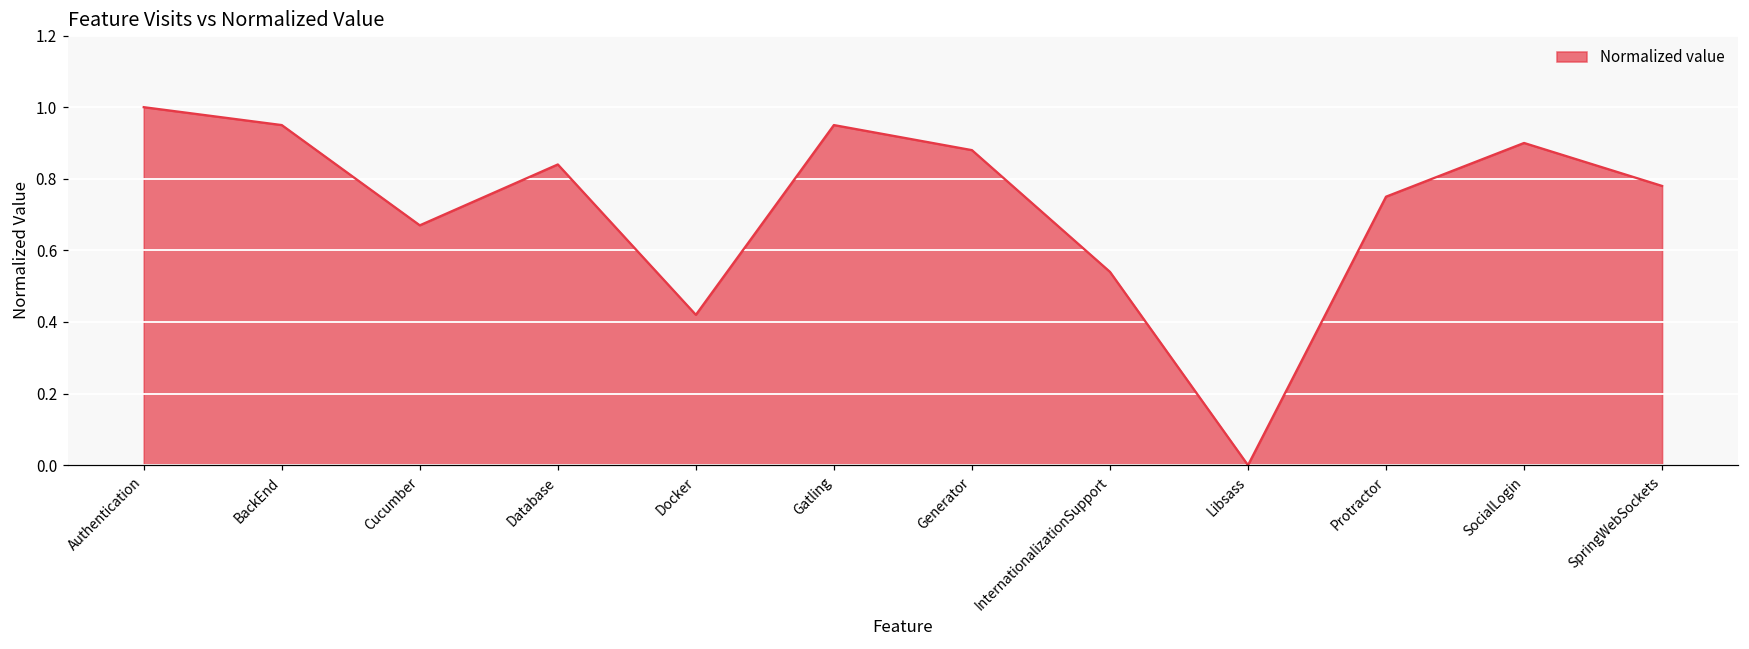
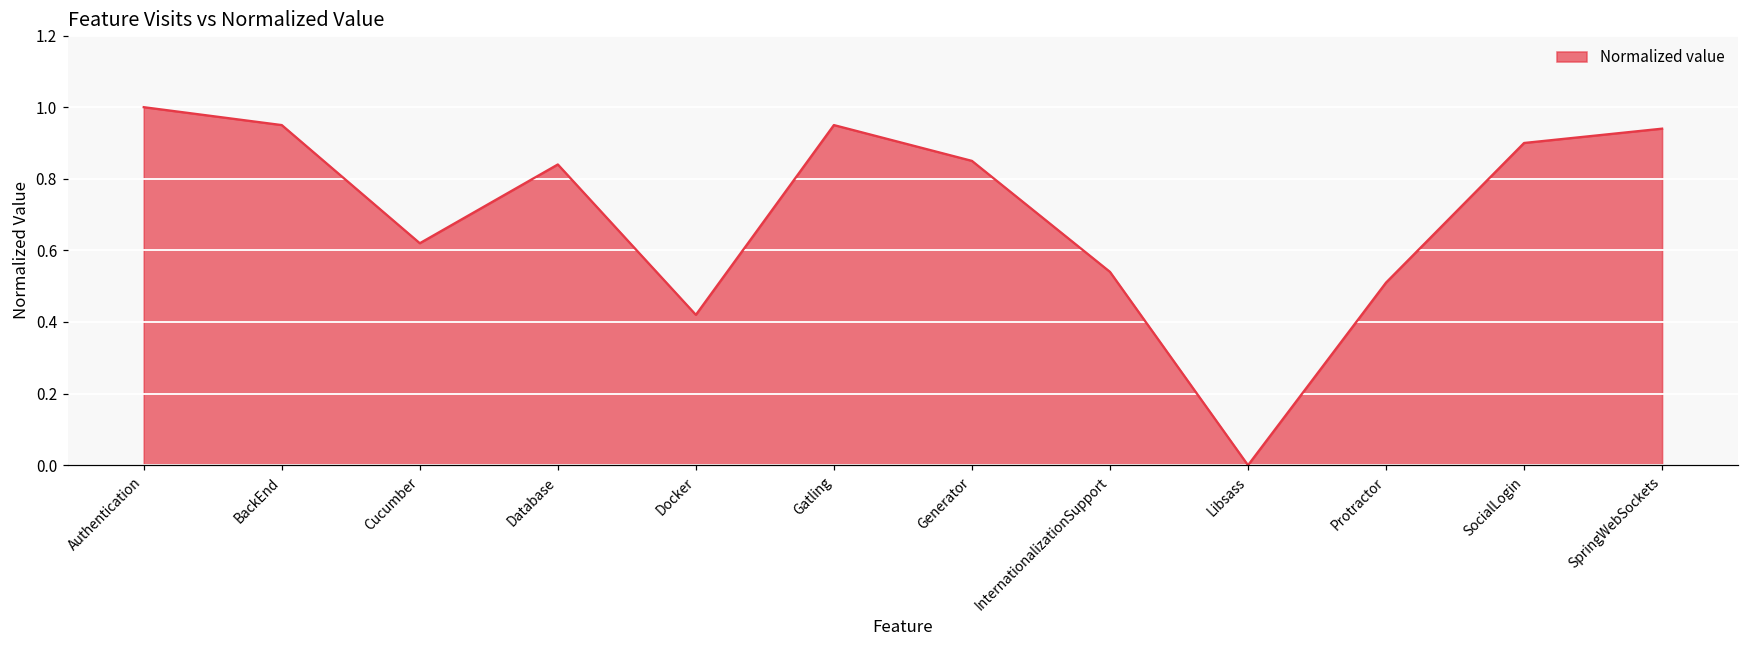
Cucumber: 0.67 -> 0.62
Generator: 0.88 -> 0.85
Protractor: 0.75 -> 0.51
SpringWebSockets: 0.78 -> 0.94
